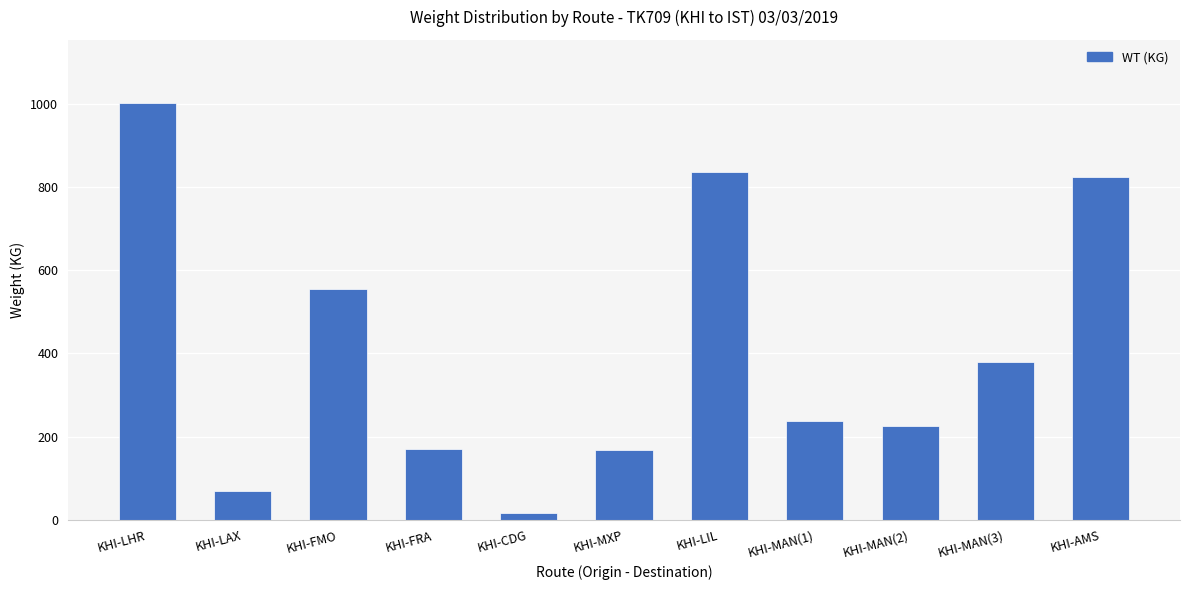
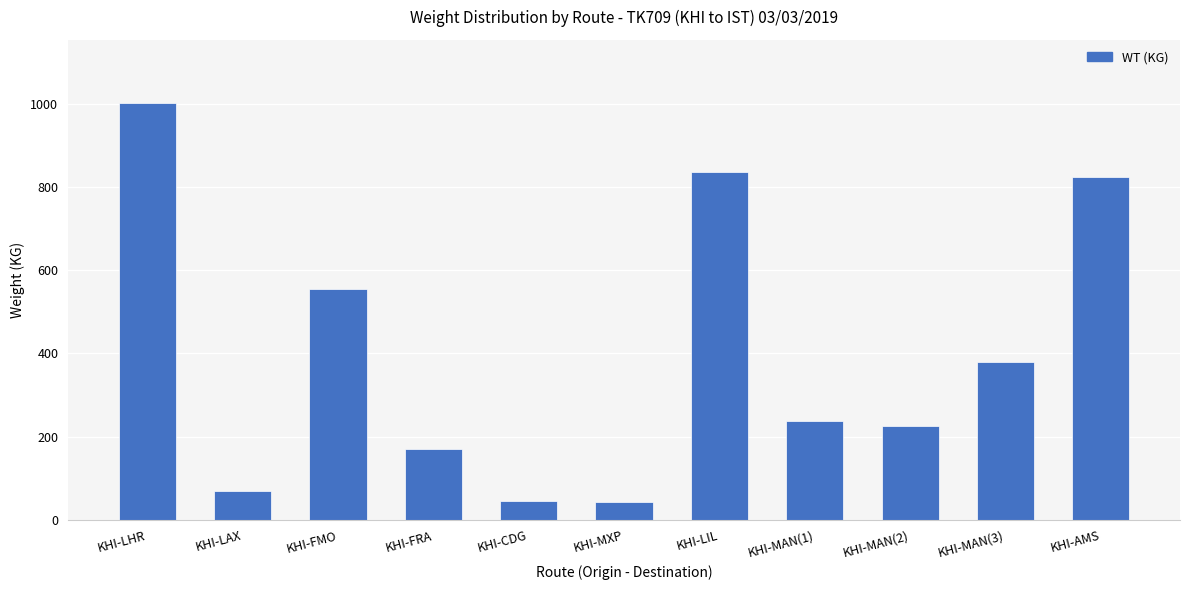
KHI-CDG: 20 -> 50
KHI-MXP: 170 -> 40
